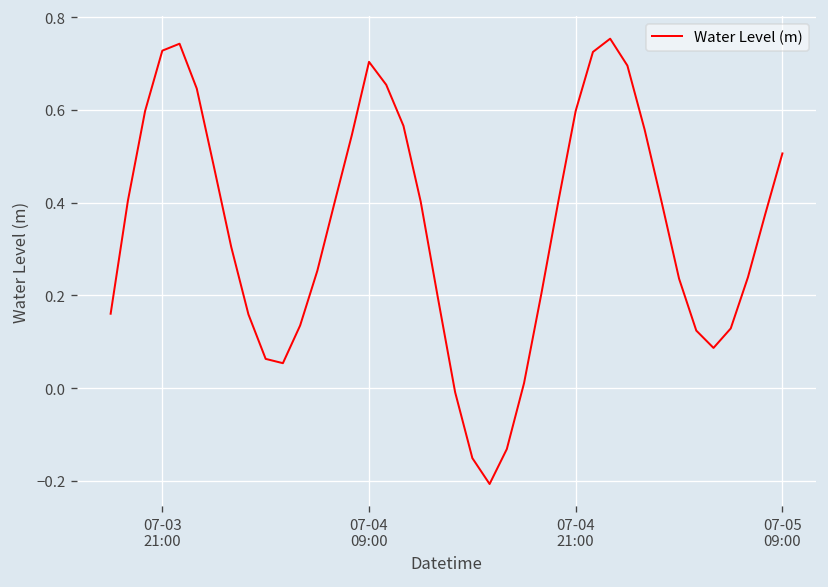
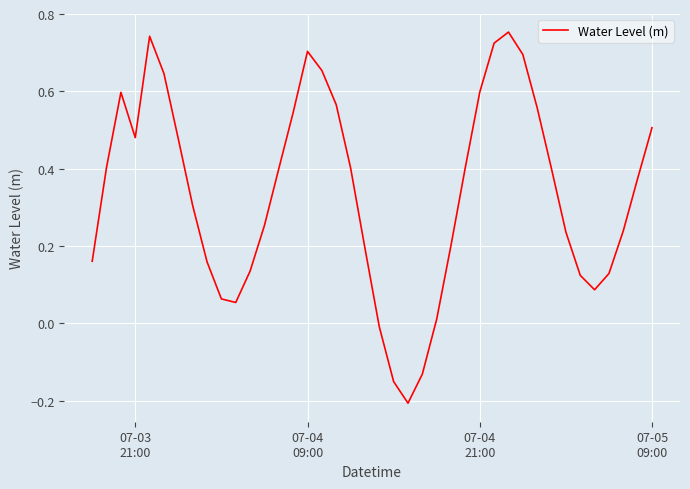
07-03 21:00: 0.73 -> 0.48
